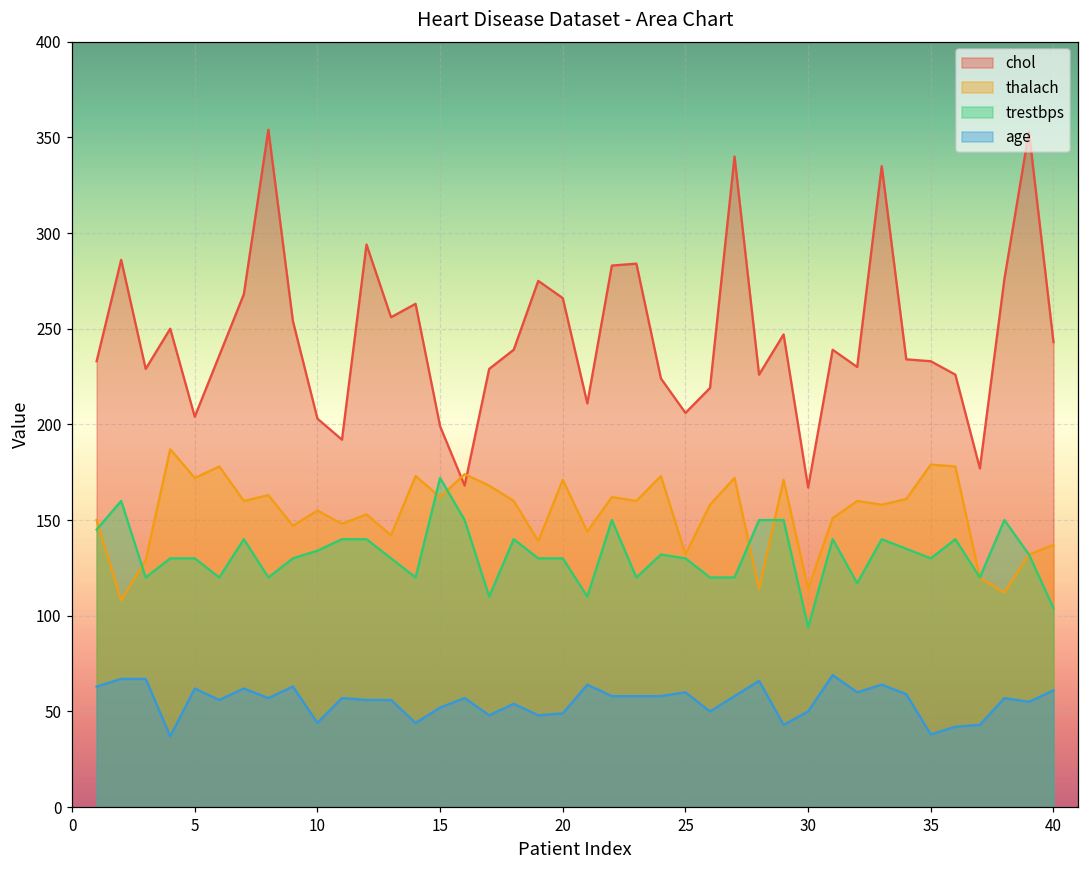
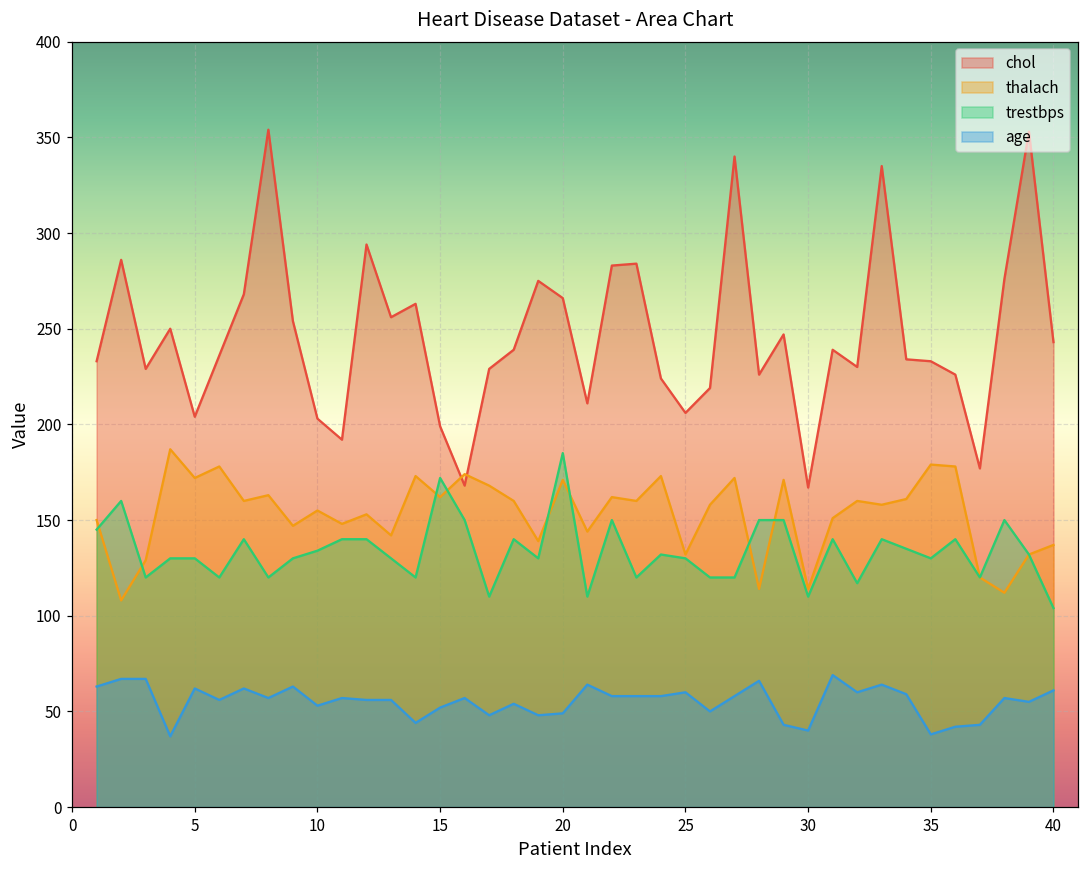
age, 10: 44 -> 53
trestbps, 20: 130 -> 185
trestbps, 30: 94 -> 110
age, 30: 50 -> 40
